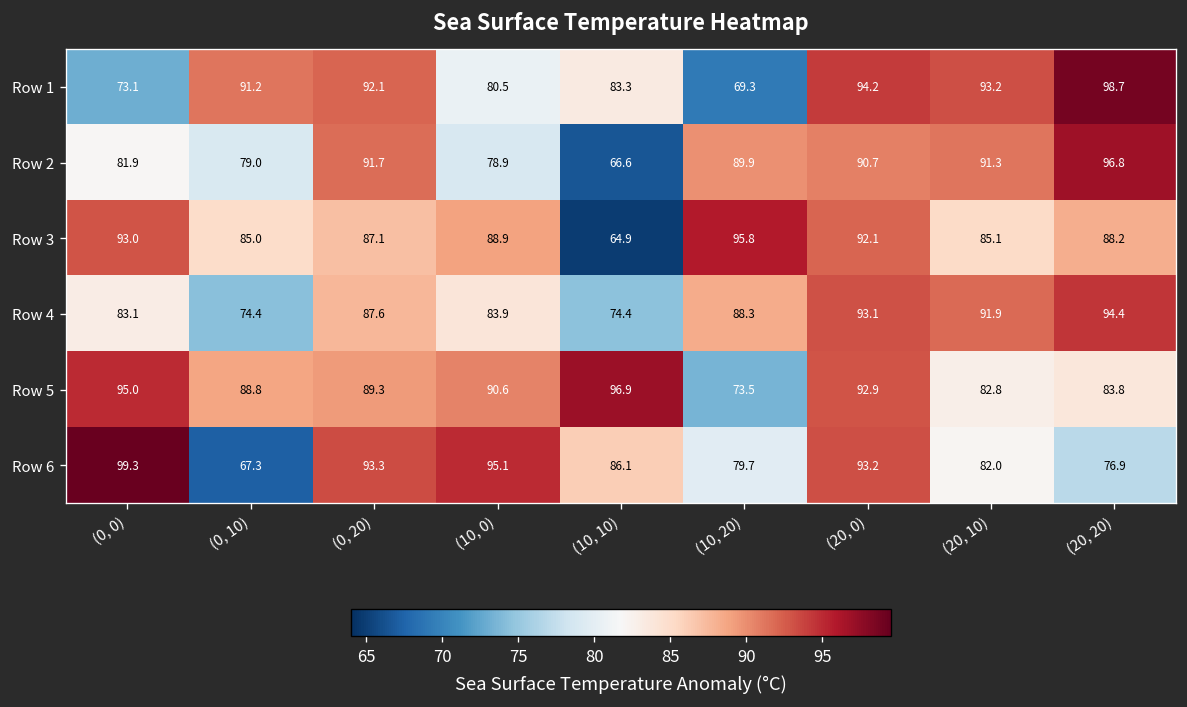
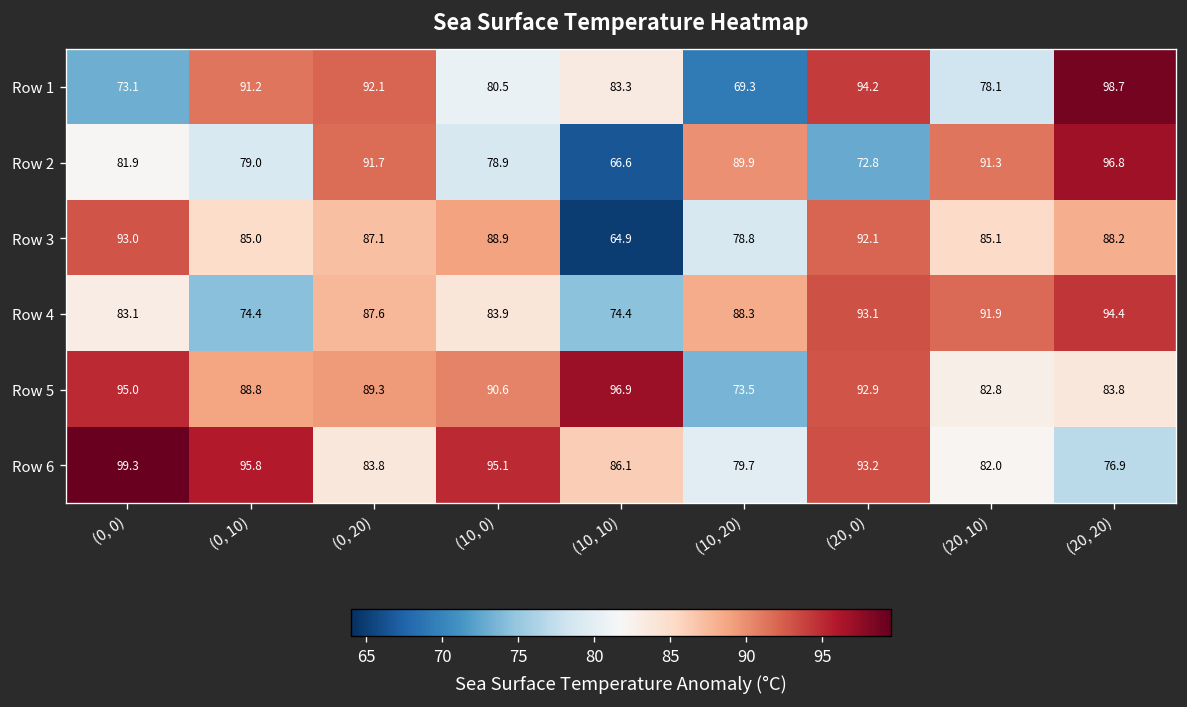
Row 1, (20, 10): 93.2 -> 78.1
Row 2, (20, 0): 90.7 -> 72.8
Row 3, (10, 20): 95.8 -> 78.8
Row 6, (0, 10): 67.3 -> 95.8
Row 6, (0, 20): 93.3 -> 83.8
